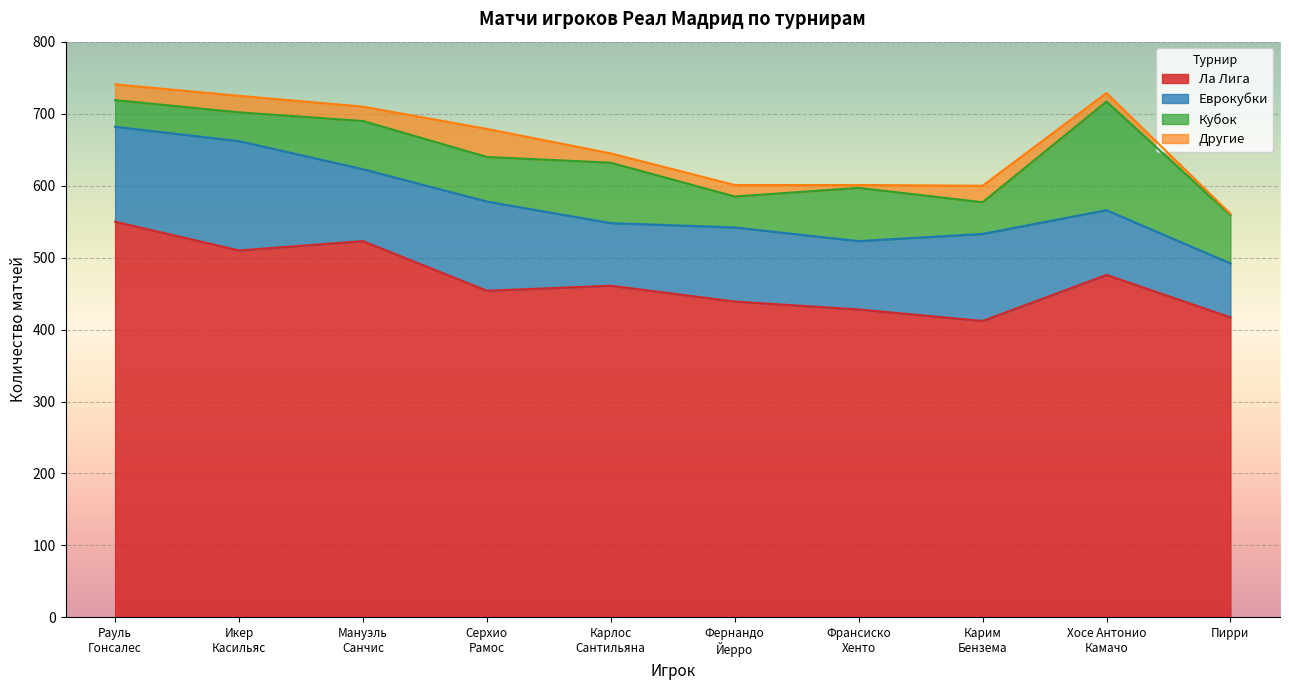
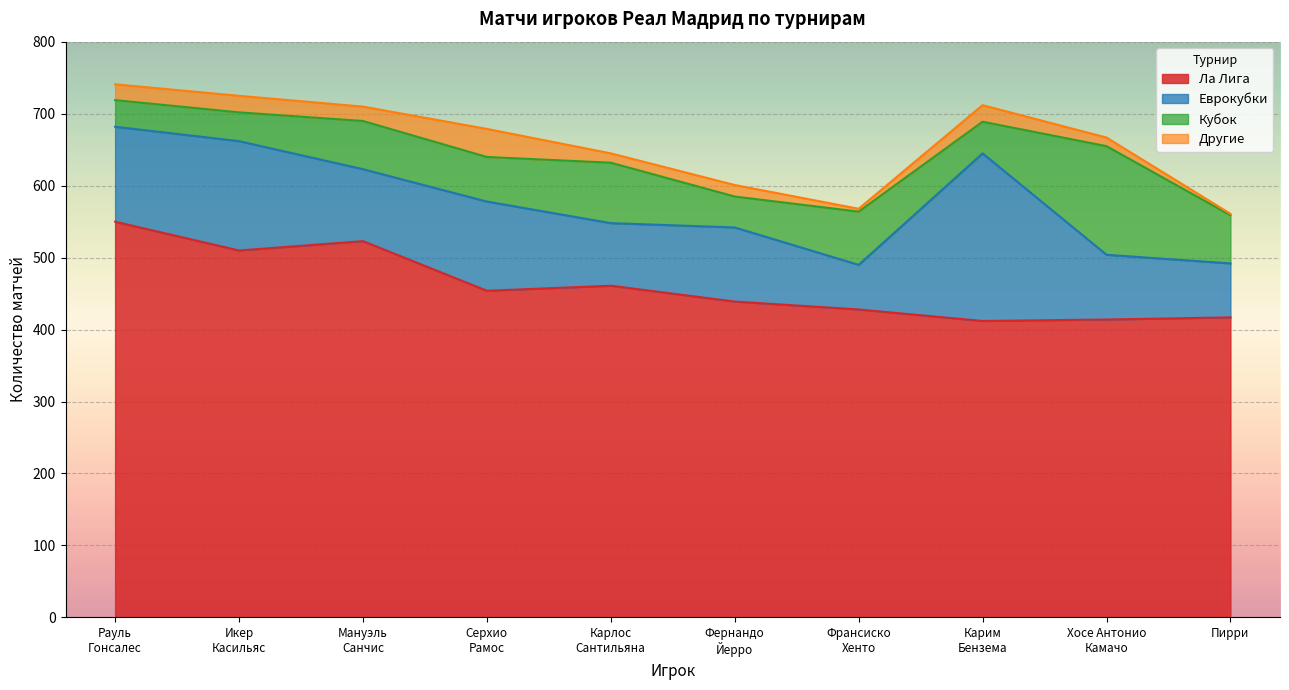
Еврокубки, Франсиско Хенто: 100 -> 60
Еврокубки, Карим Бензема: 120 -> 230
Ла Лига, Хосе Антонио Камачо: 480 -> 410
